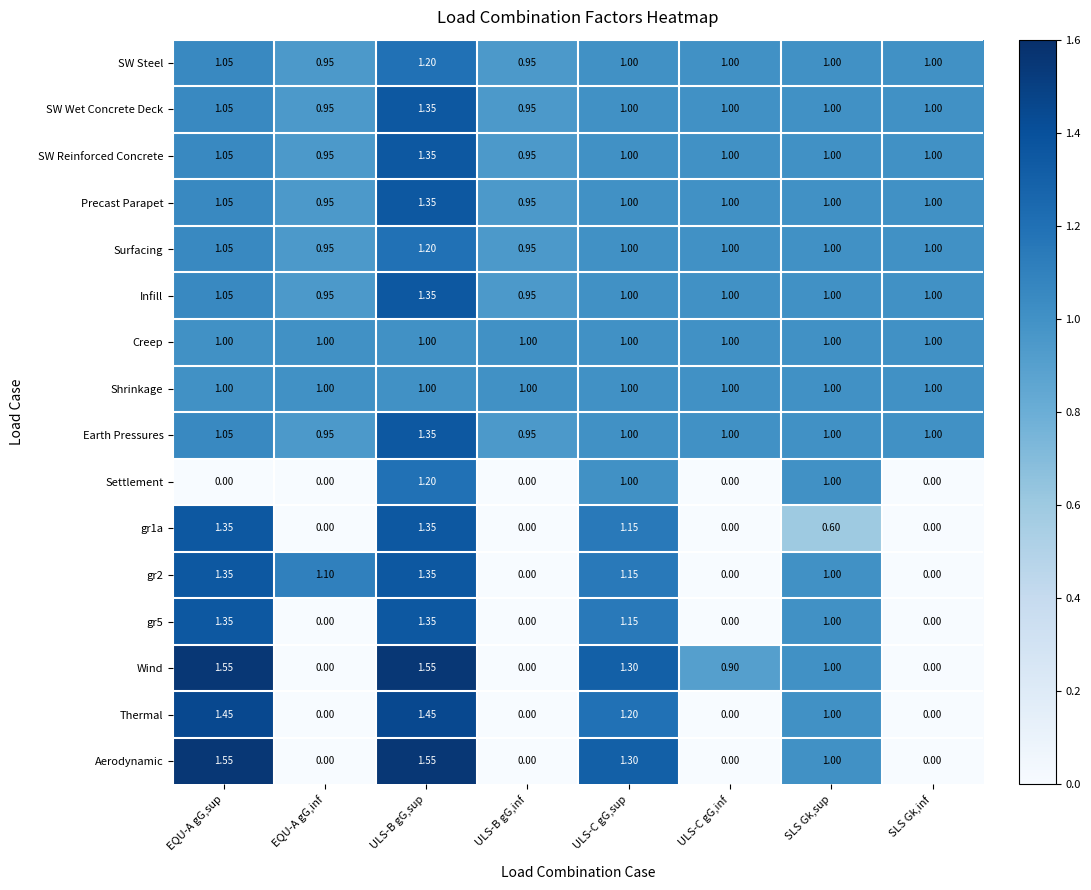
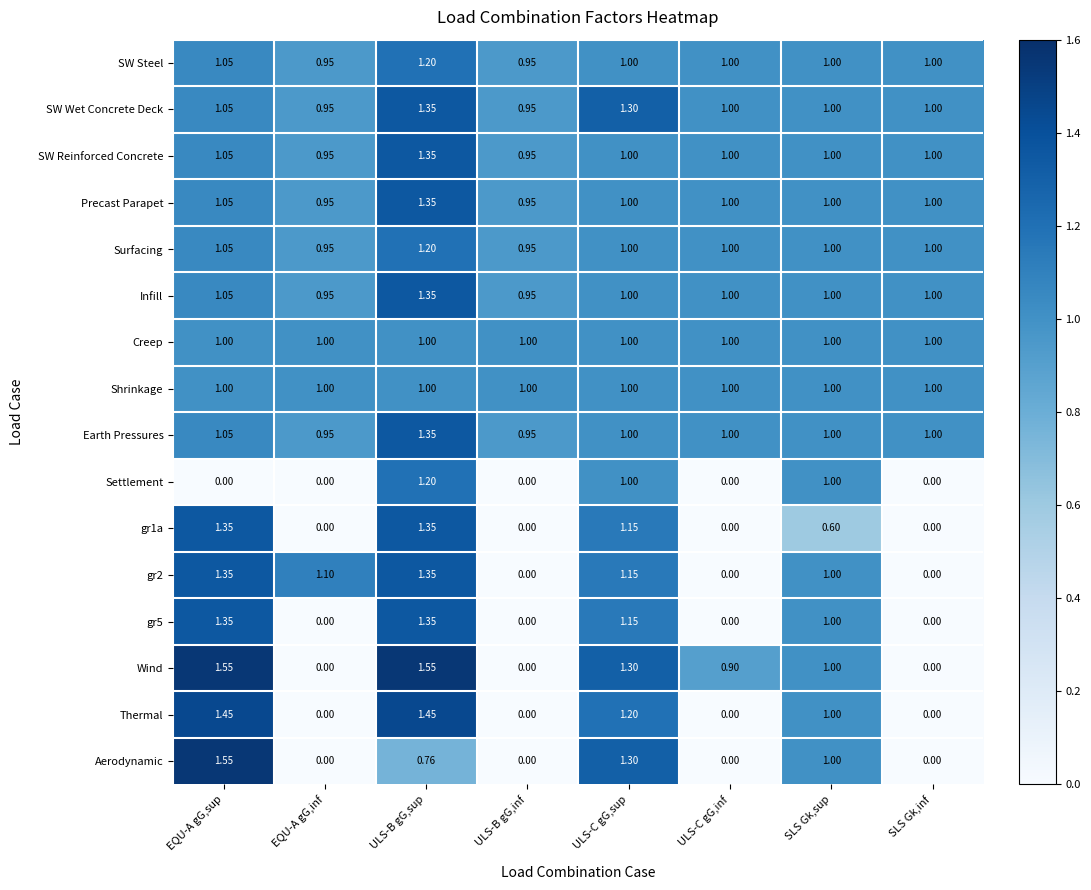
SW Wet Concrete Deck, ULS-C gG,sup: 1.00 -> 1.30
Aerodynamic, ULS-B gG,sup: 1.55 -> 0.76
